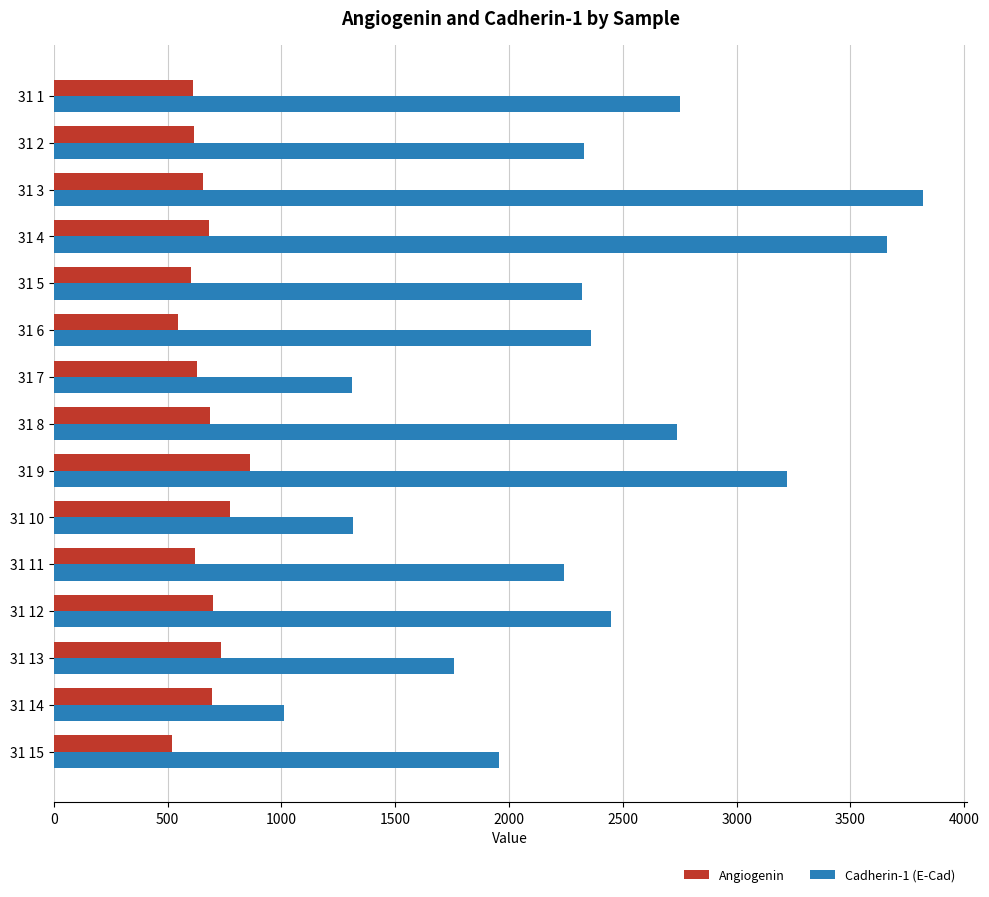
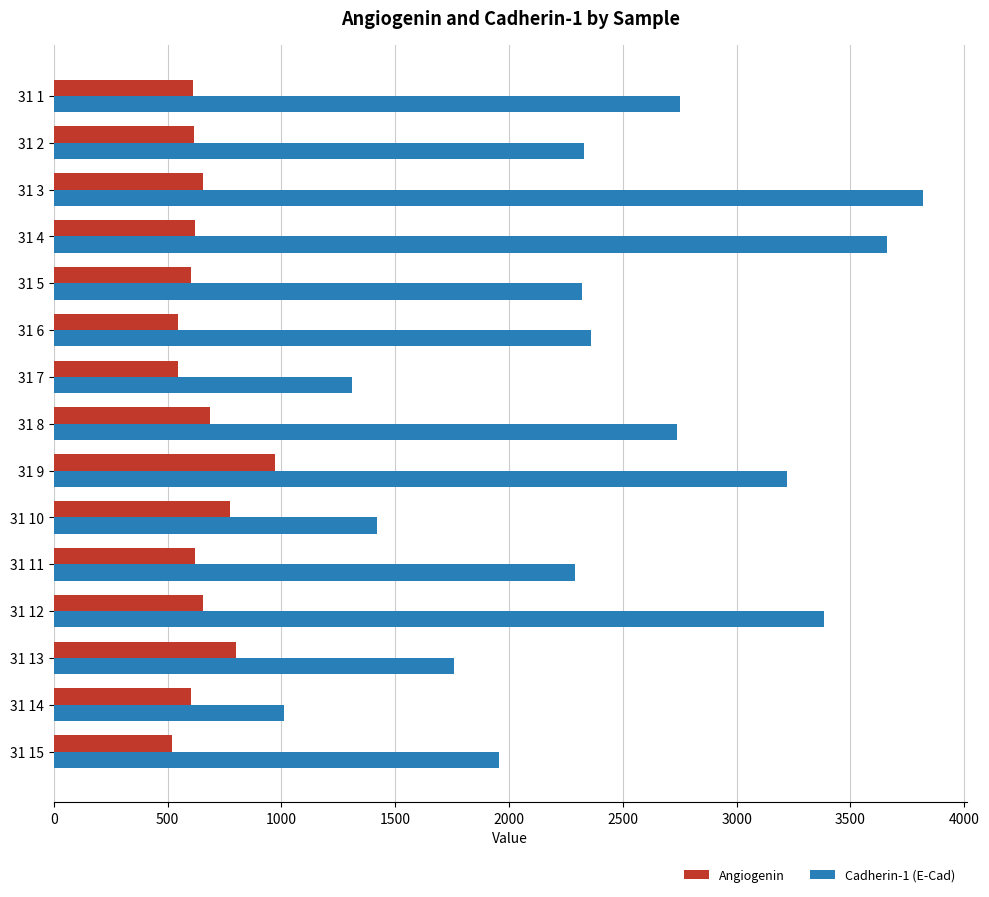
Angiogenin, 31 4: 680 -> 620
Angiogenin, 31 7: 630 -> 550
Angiogenin, 31 9: 860 -> 970
Cadherin-1 (E-Cad), 31 10: 1320 -> 1420
Cadherin-1 (E-Cad), 31 11: 2240 -> 2290
Angiogenin, 31 12: 700 -> 650
Cadherin-1 (E-Cad), 31 12: 2450 -> 3380
Angiogenin, 31 13: 730 -> 800
Angiogenin, 31 14: 690 -> 600
